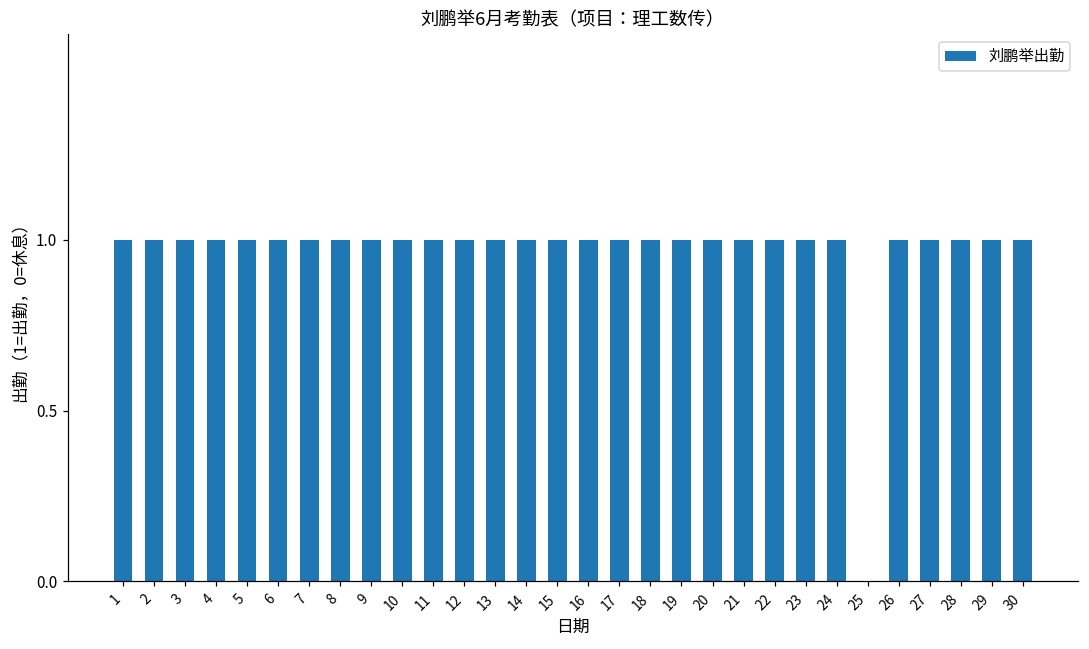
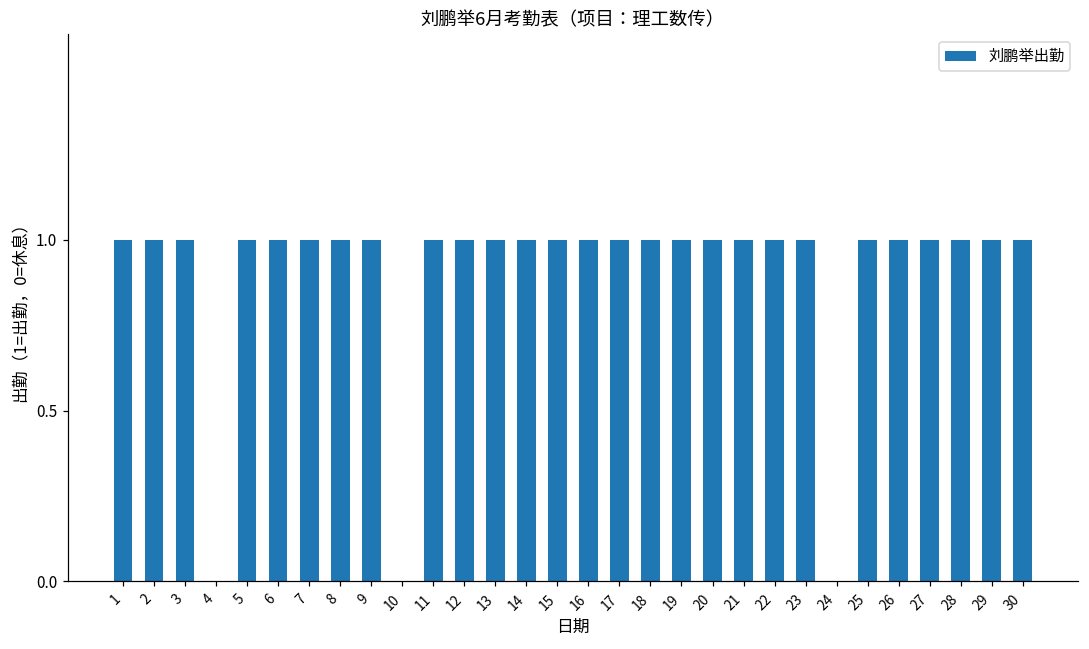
4: 1 -> 0
10: 1 -> 0
24: 1 -> 0
25: 0 -> 1
